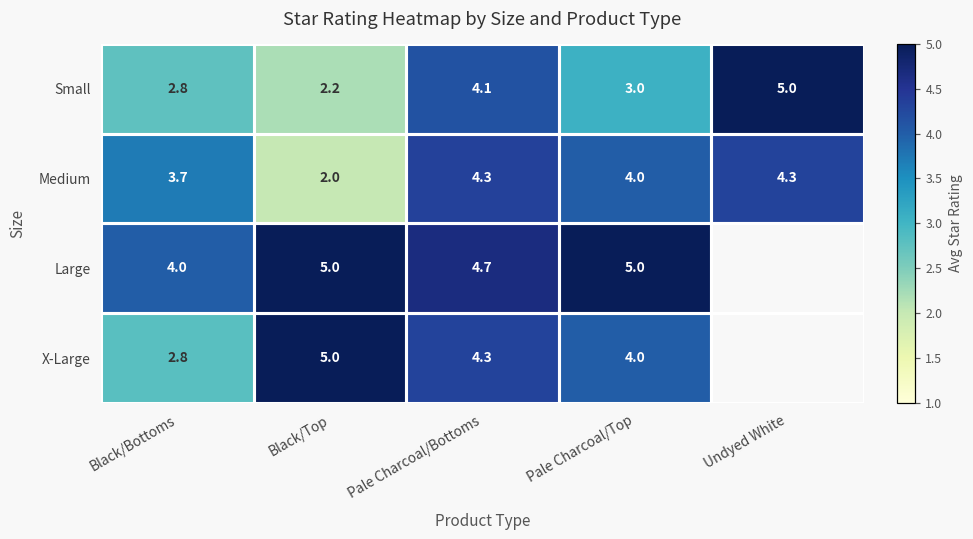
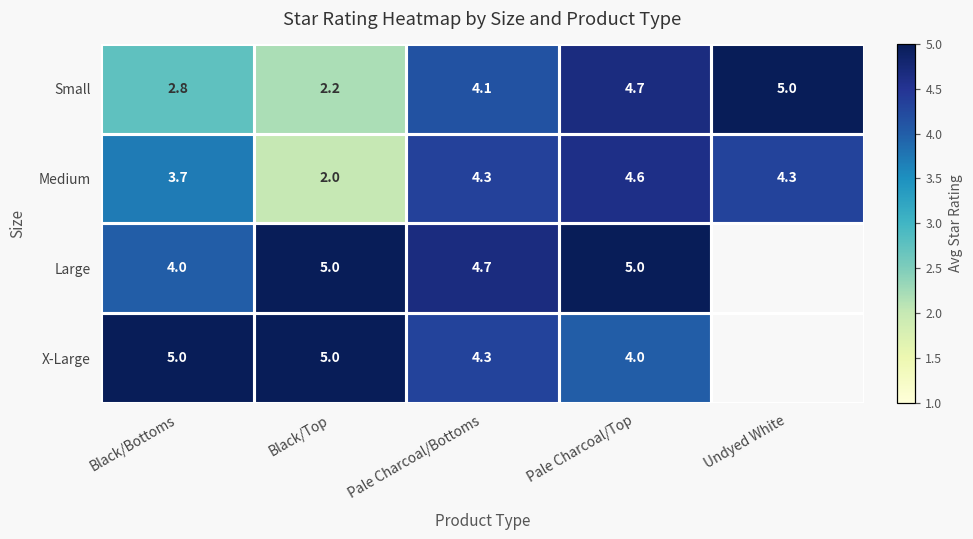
Small, Pale Charcoal/Top: 3.0 -> 4.7
Medium, Pale Charcoal/Top: 4.0 -> 4.6
X-Large, Black/Bottoms: 2.8 -> 5.0
